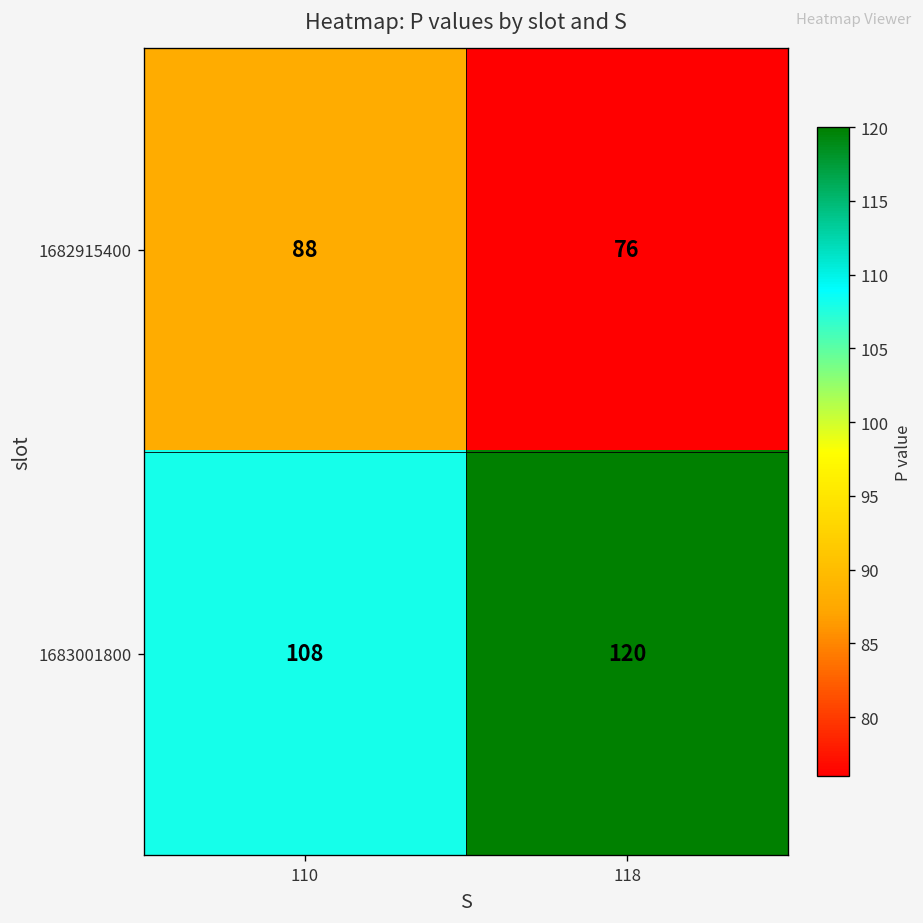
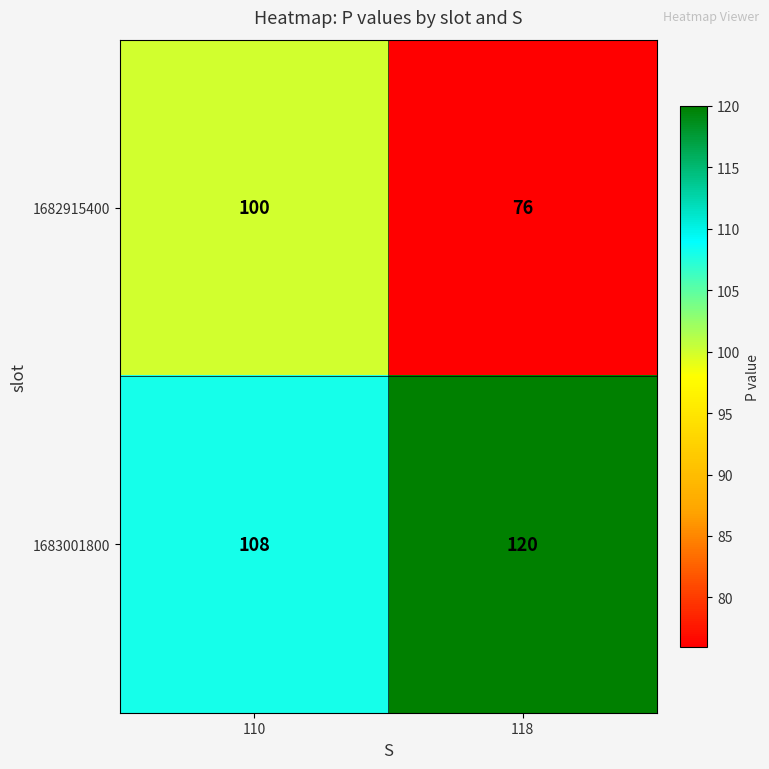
1682915400, 110: 88 -> 100
